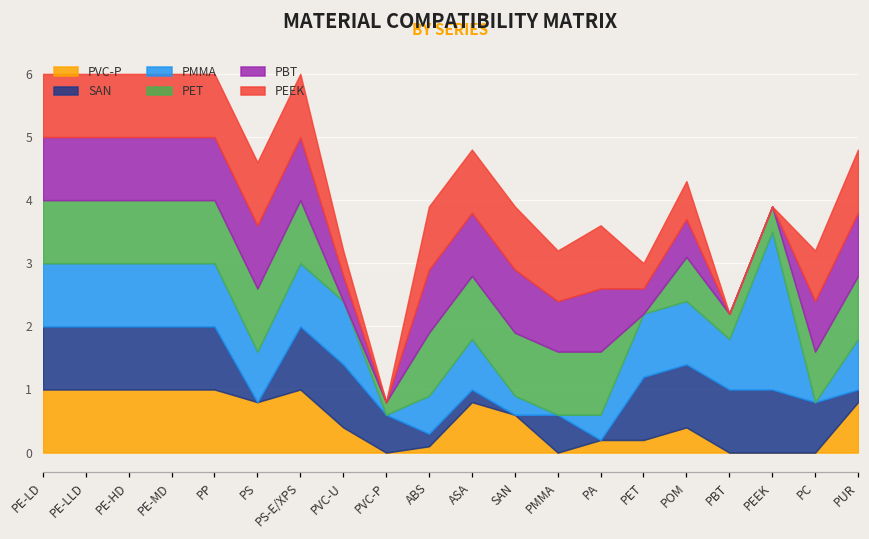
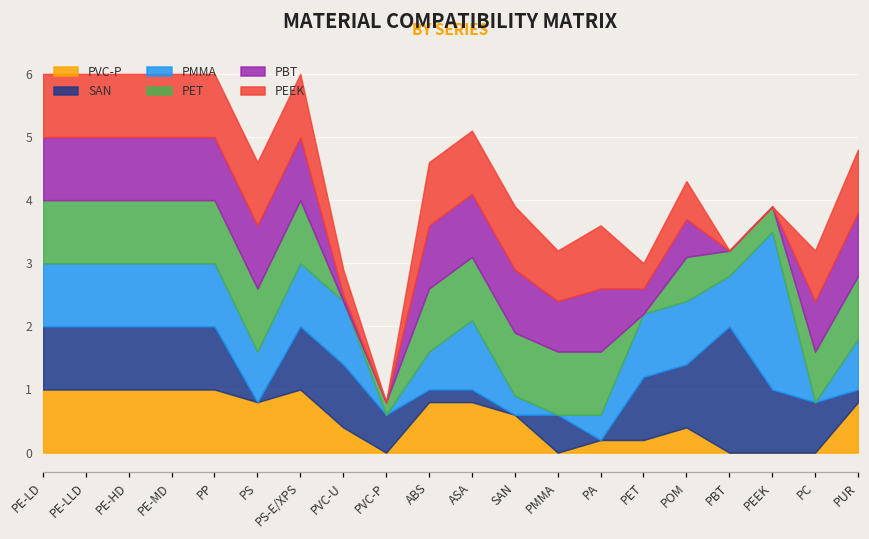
PBT, PVC-U: 0.4 -> 0.1
PVC-P, ABS: 0.1 -> 0.8
PMMA, ASA: 0.8 -> 1.1
SAN, PBT: 1 -> 2
